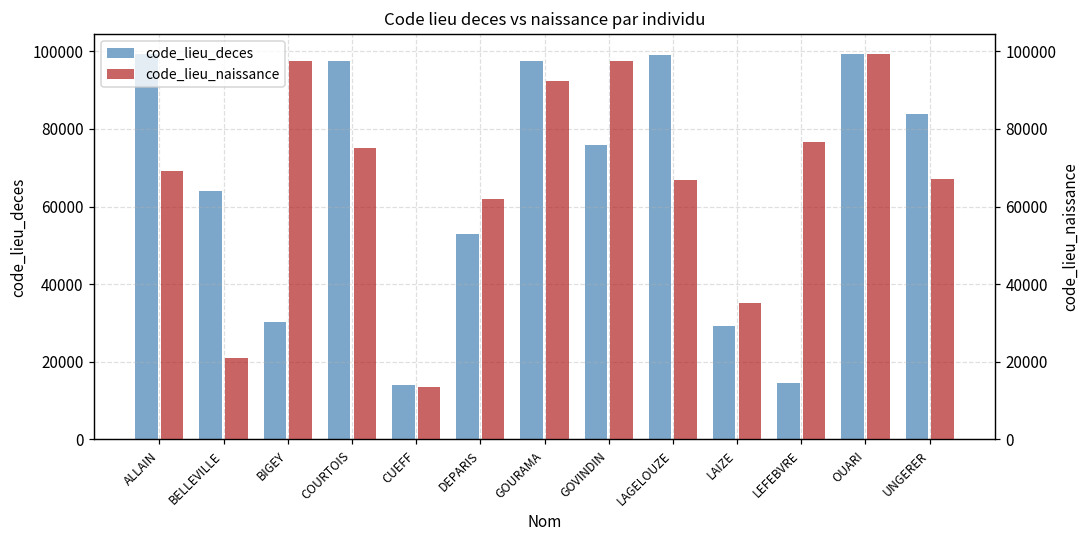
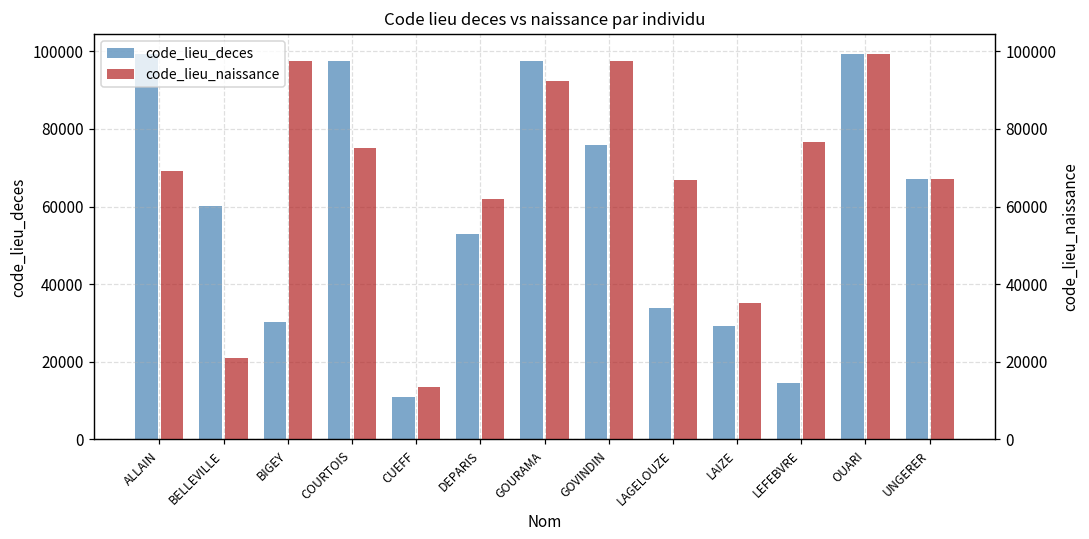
code_lieu_deces, BELLEVILLE: 64000 -> 60000
code_lieu_deces, CUEFF: 14000 -> 11000
code_lieu_deces, LAGELOUZE: 99000 -> 34000
code_lieu_deces, UNGERER: 84000 -> 67000
